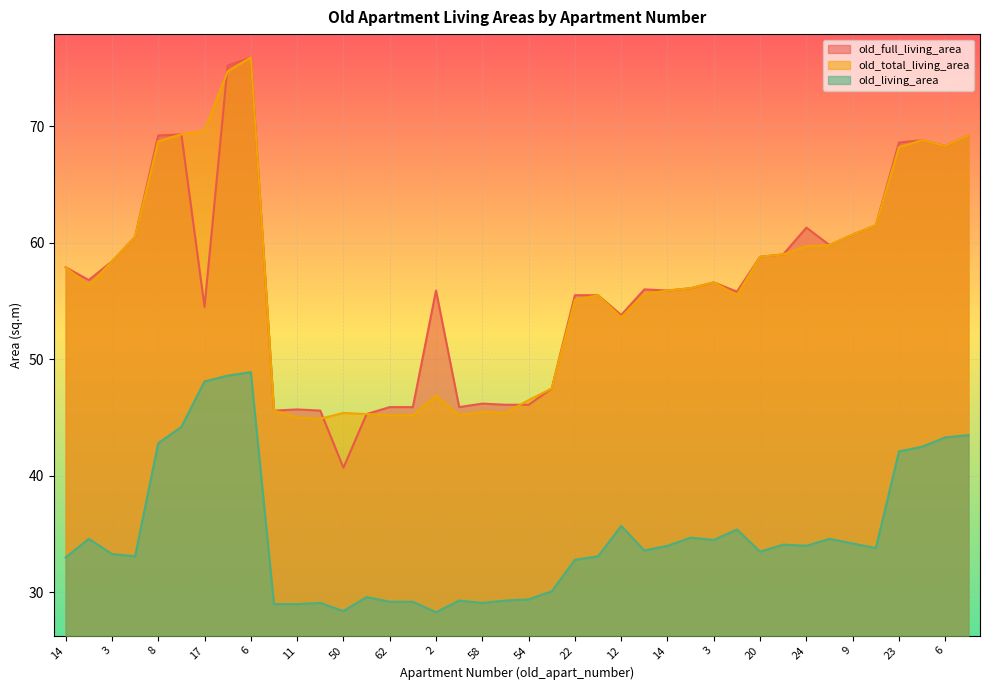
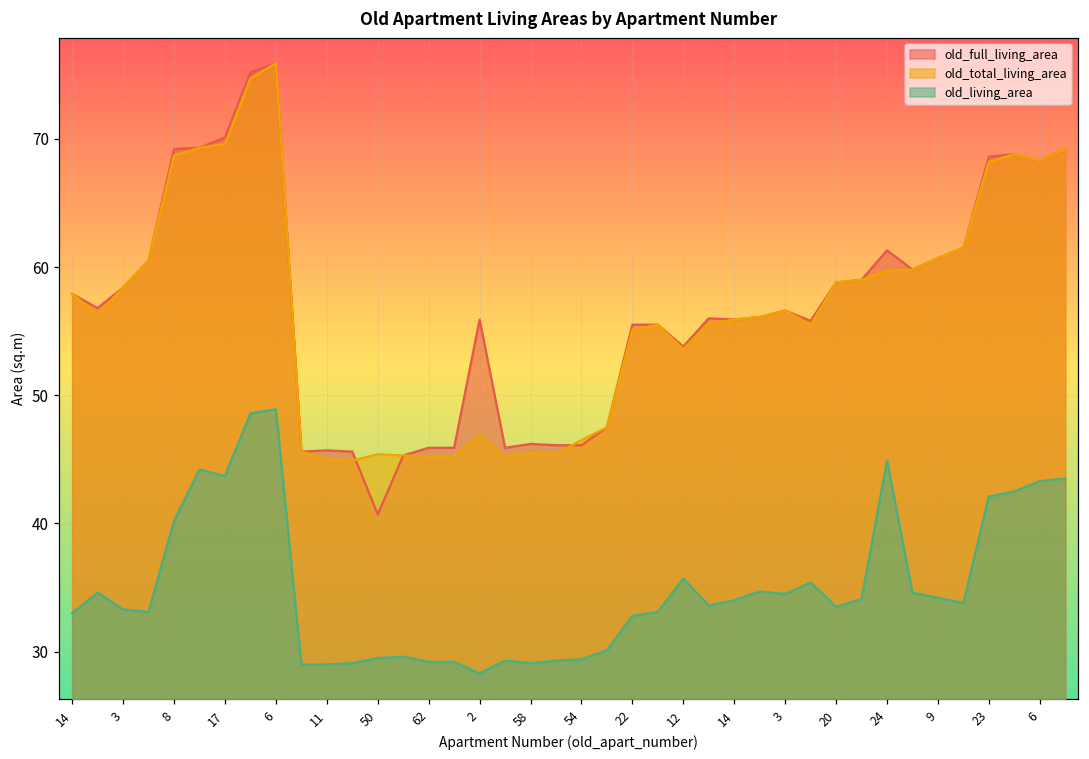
old_living_area, 8: 42.8 -> 40.2
old_full_living_area, 17: 54.5 -> 70.1
old_living_area, 17: 48.1 -> 43.7
old_living_area, 50: 28.4 -> 29.5
old_living_area, 24: 34.0 -> 44.9
